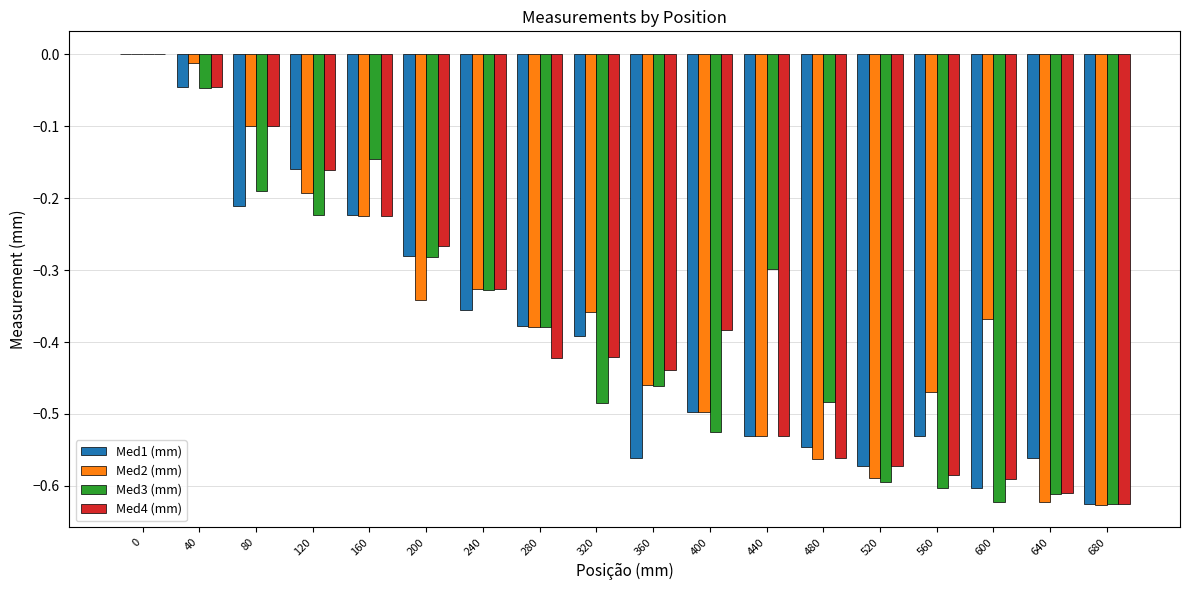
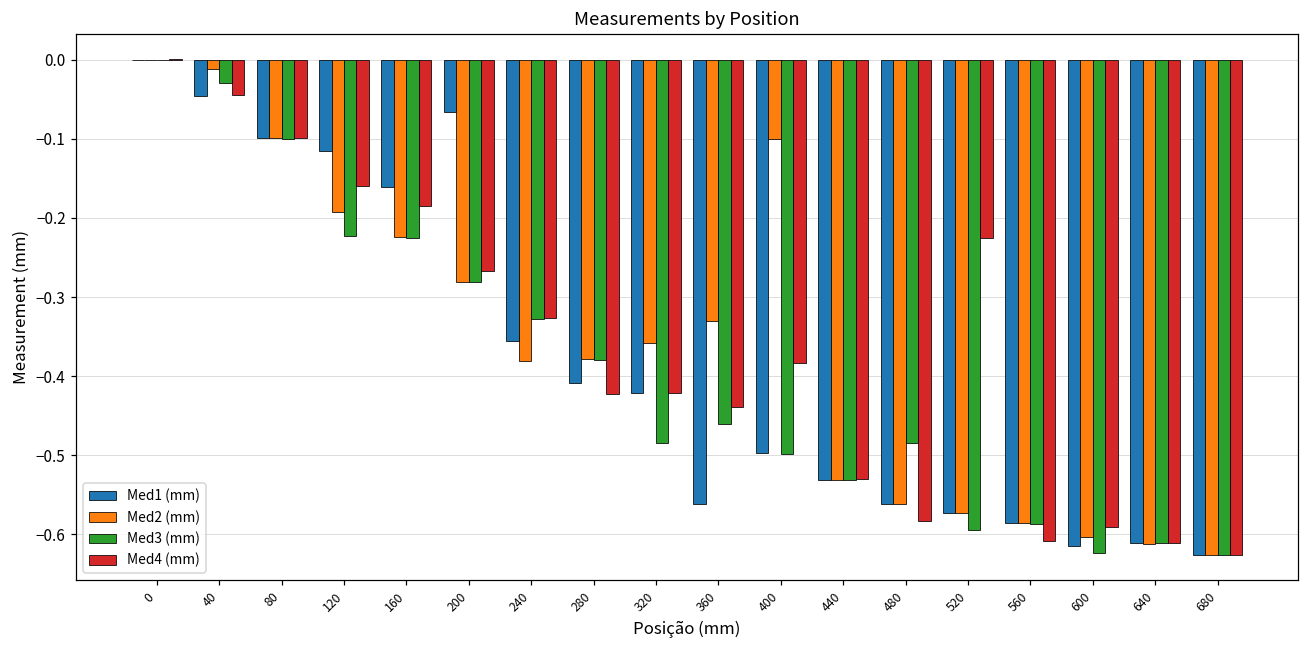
Med3 (mm), 40: -0.05 -> -0.03
Med1 (mm), 80: -0.21 -> -0.10
Med3 (mm), 80: -0.19 -> -0.10
Med1 (mm), 120: -0.16 -> -0.12
Med1 (mm), 160: -0.22 -> -0.16
Med3 (mm), 160: -0.15 -> -0.23
Med4 (mm), 160: -0.22 -> -0.18
Med1 (mm), 200: -0.28 -> -0.07
Med2 (mm), 200: -0.34 -> -0.28
Med2 (mm), 240: -0.33 -> -0.38
Med1 (mm), 280: -0.38 -> -0.41
Med1 (mm), 320: -0.39 -> -0.42
Med2 (mm), 360: -0.46 -> -0.33
Med2 (mm), 400: -0.50 -> -0.10
Med3 (mm), 400: -0.53 -> -0.50
Med3 (mm), 440: -0.30 -> -0.53
Med1 (mm), 480: -0.55 -> -0.56
Med4 (mm), 480: -0.56 -> -0.58
Med2 (mm), 520: -0.59 -> -0.57
Med4 (mm), 520: -0.57 -> -0.23
Med1 (mm), 560: -0.53 -> -0.59
Med2 (mm), 560: -0.47 -> -0.59
Med3 (mm), 560: -0.60 -> -0.59
Med4 (mm), 560: -0.59 -> -0.61
Med1 (mm), 600: -0.60 -> -0.61
Med2 (mm), 600: -0.37 -> -0.60
Med1 (mm), 640: -0.56 -> -0.61
Med2 (mm), 640: -0.62 -> -0.61
